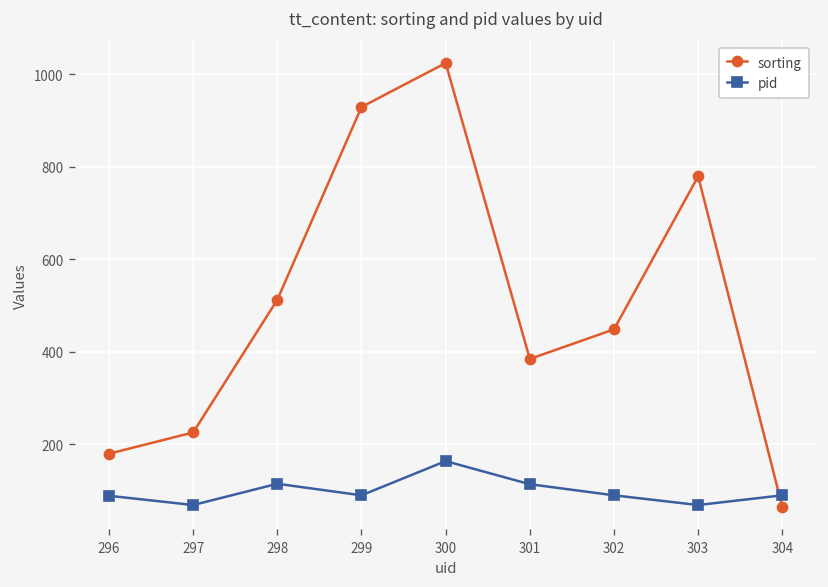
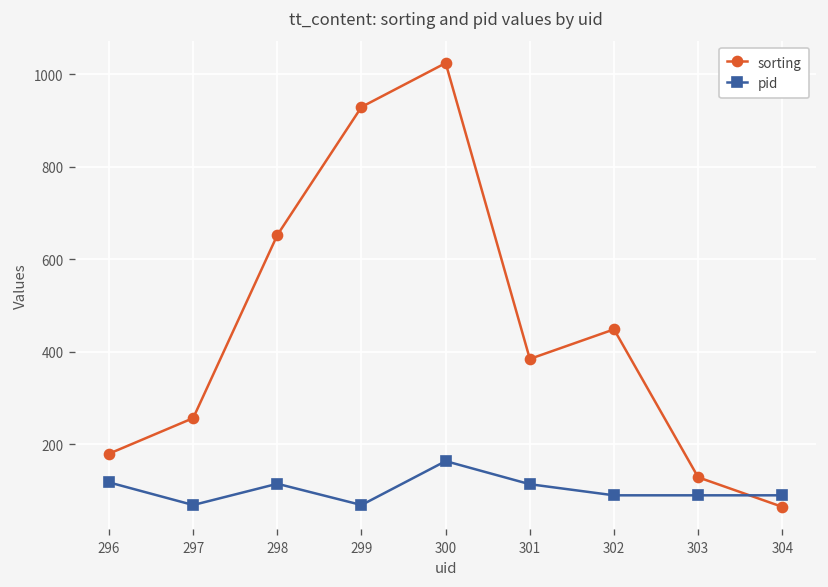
pid, 296: 90 -> 120
sorting, 297: 230 -> 260
sorting, 298: 510 -> 650
pid, 299: 90 -> 70
sorting, 303: 780 -> 130
pid, 303: 70 -> 90
